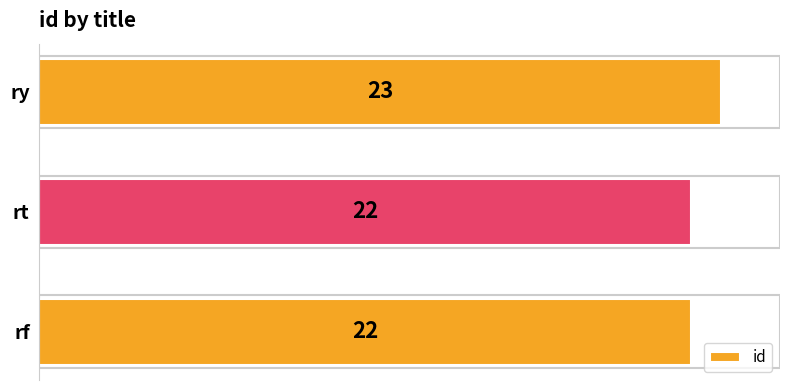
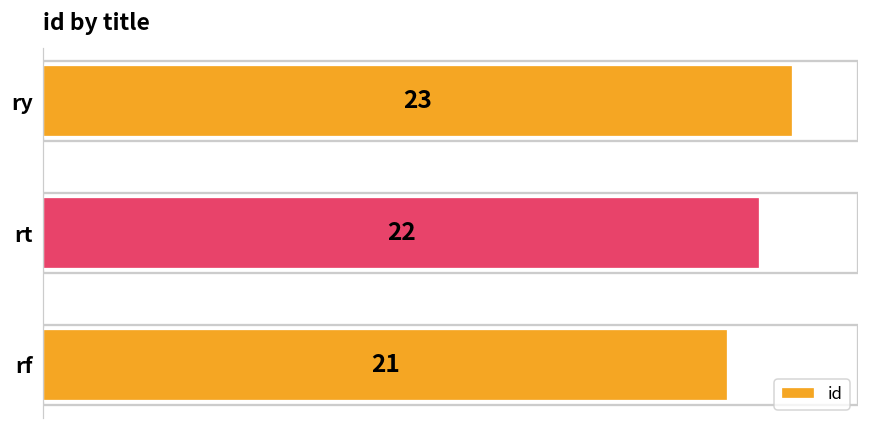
rf: 22 -> 21
